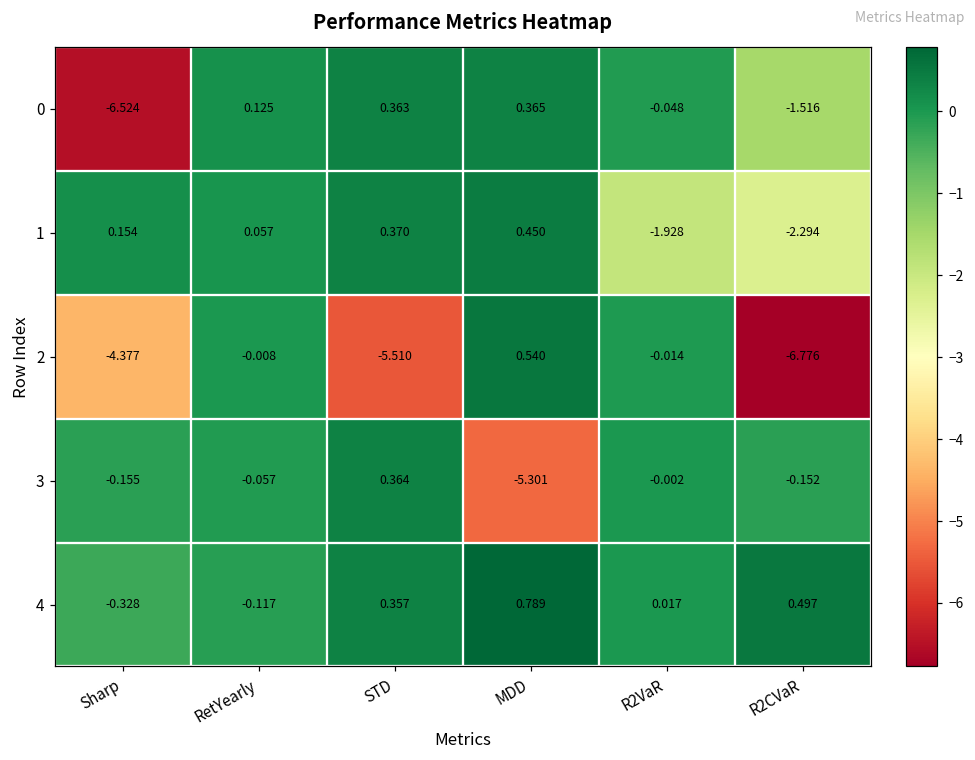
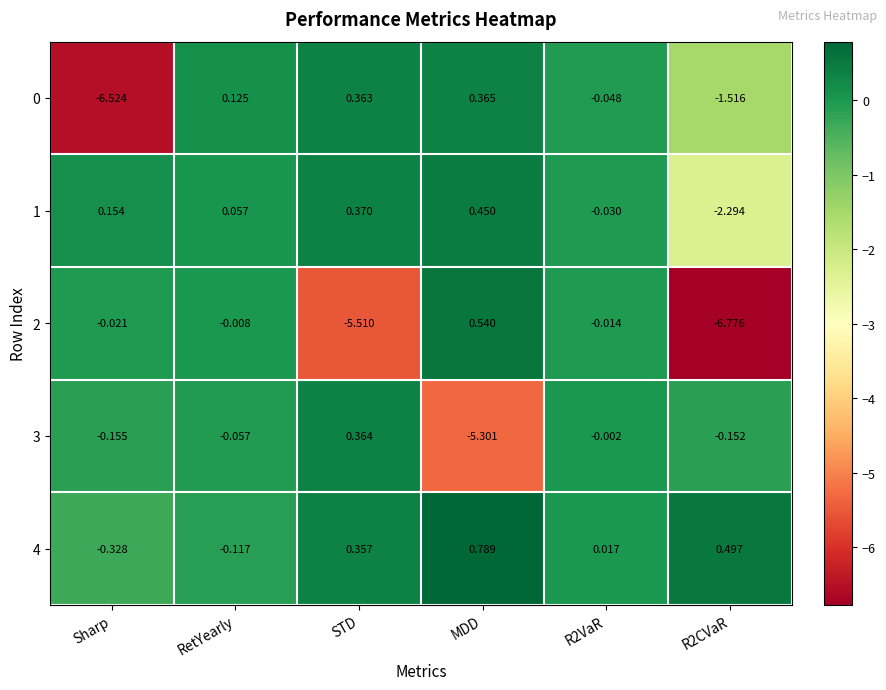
1, R2VaR: -1.928 -> -0.030
2, Sharp: -4.377 -> -0.021
